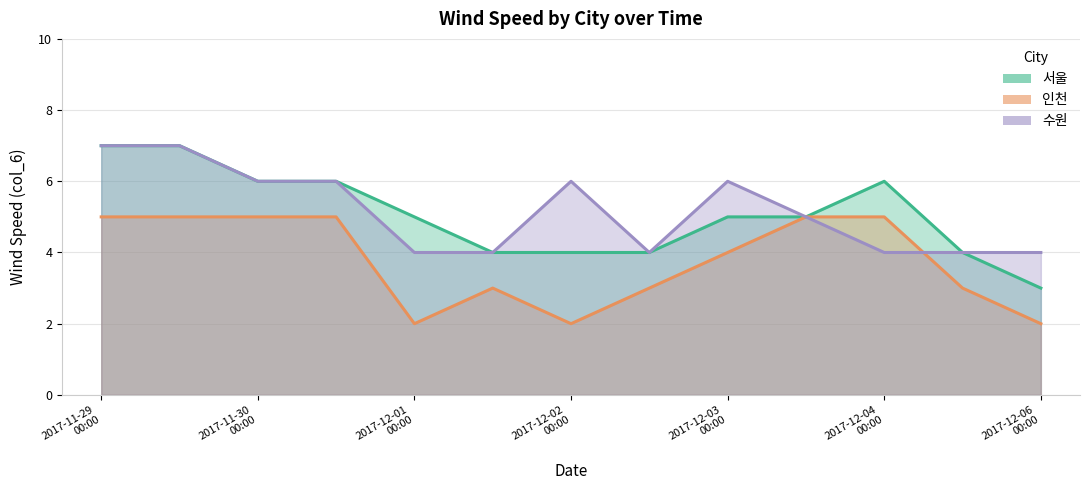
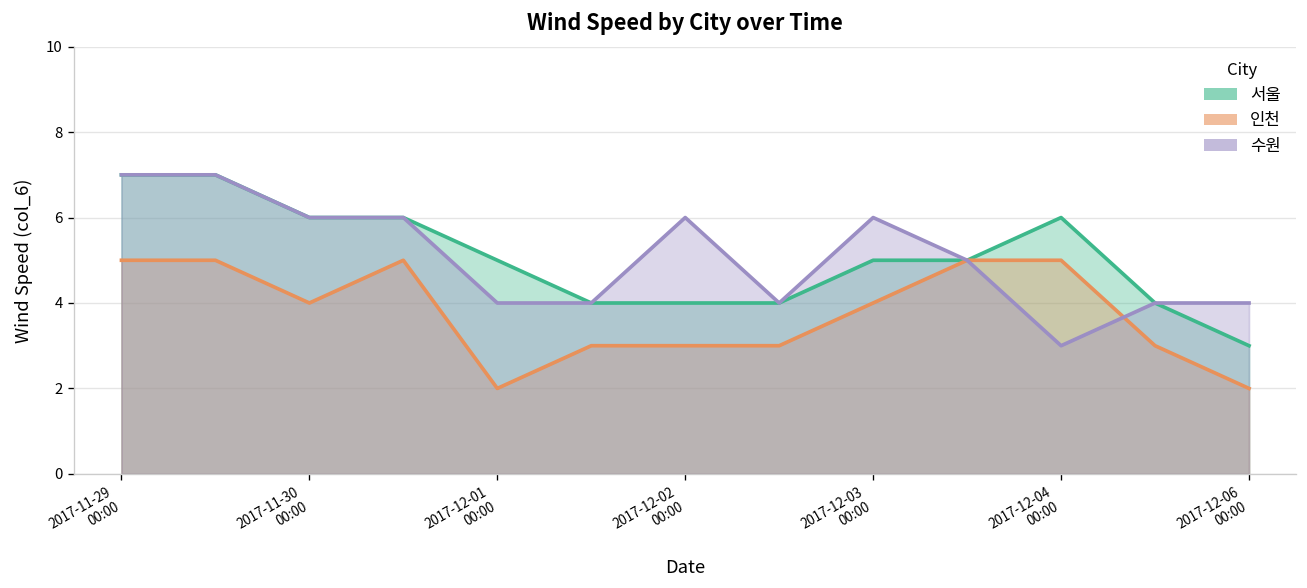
인천, 2017-11-30 00:00: 5 -> 4
인천, 2017-12-02 00:00: 2 -> 3
수원, 2017-12-04 00:00: 4 -> 3
